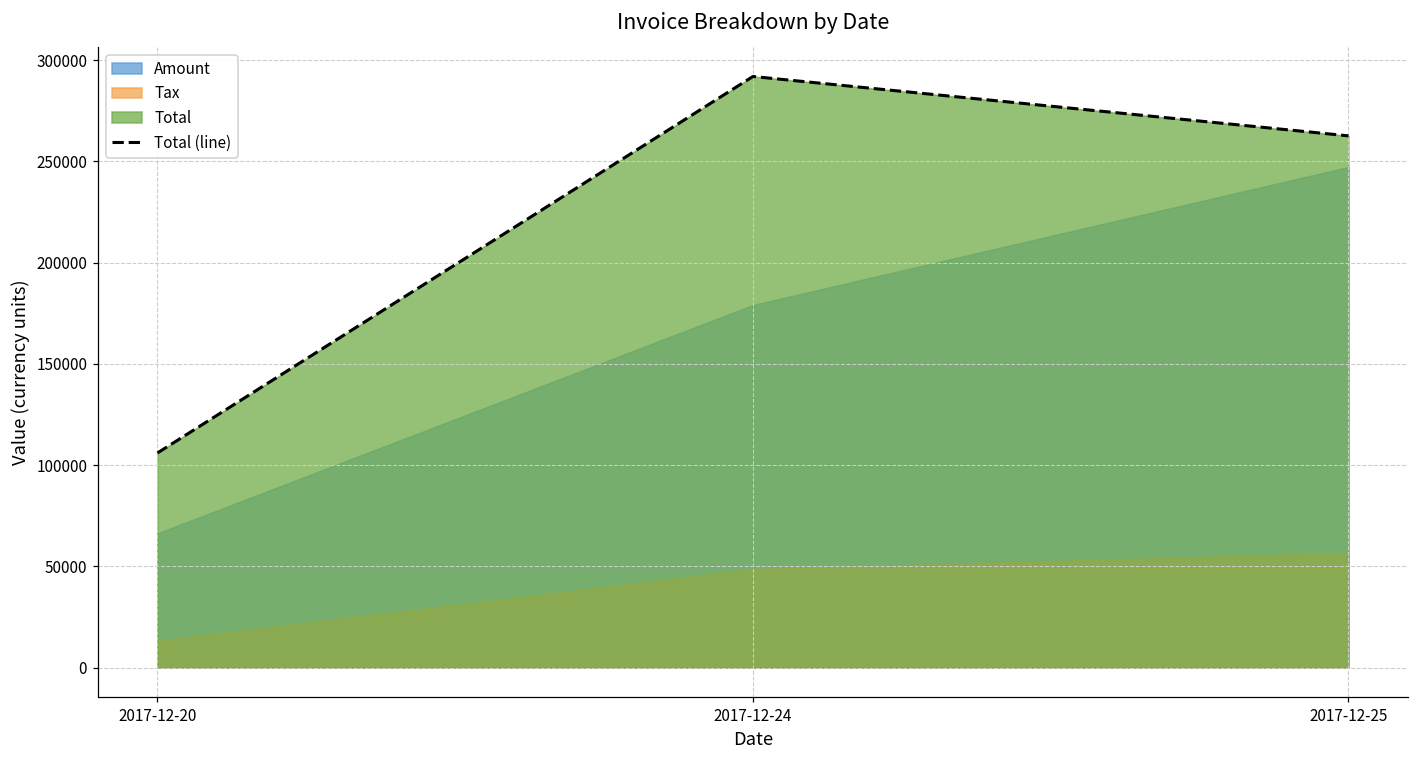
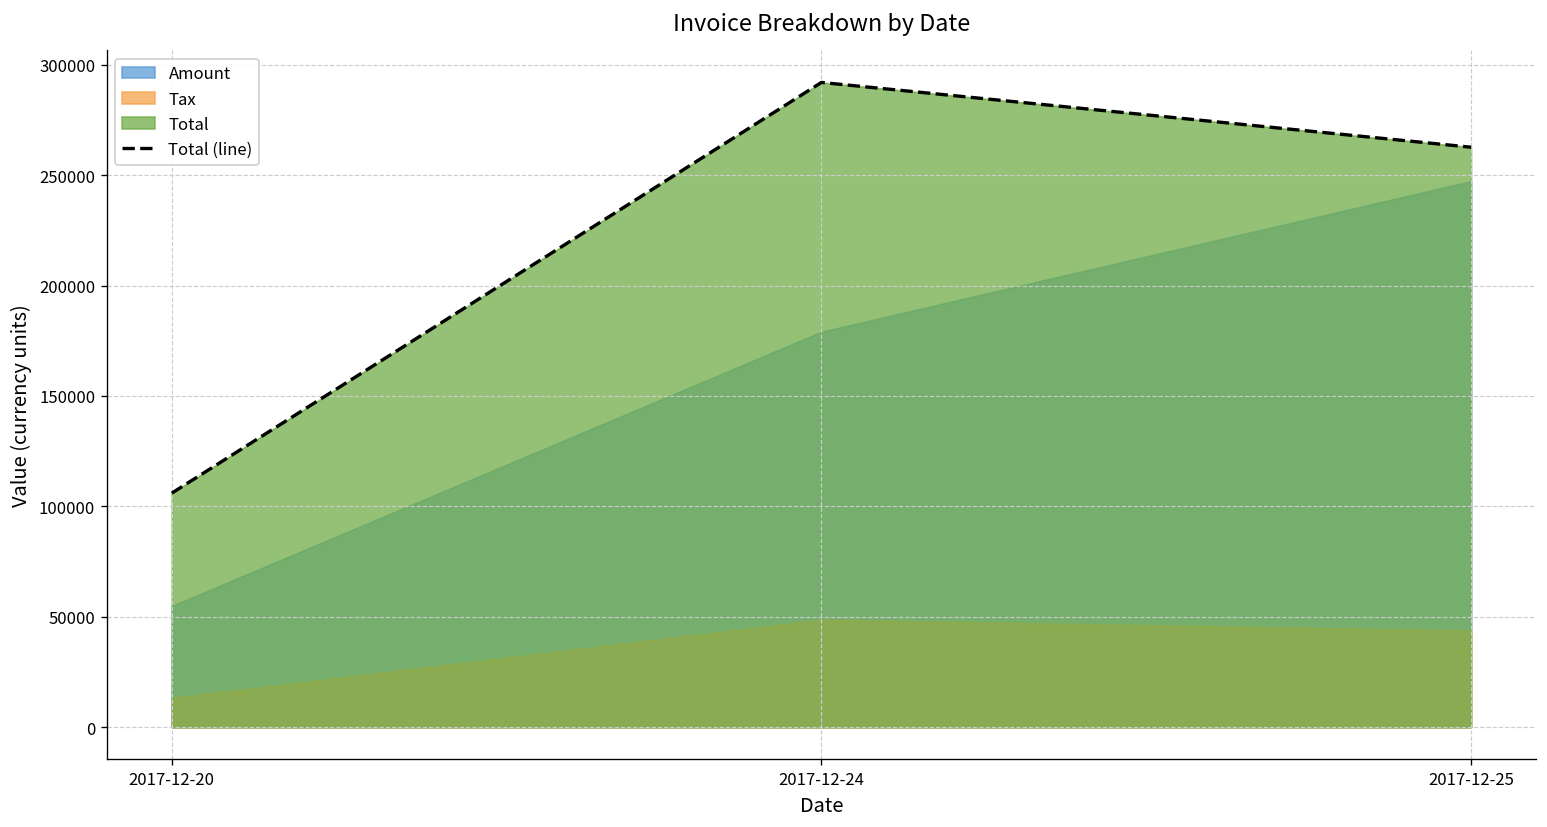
Amount, 2017-12-20: 66000 -> 55000
Tax, 2017-12-25: 57000 -> 44000
